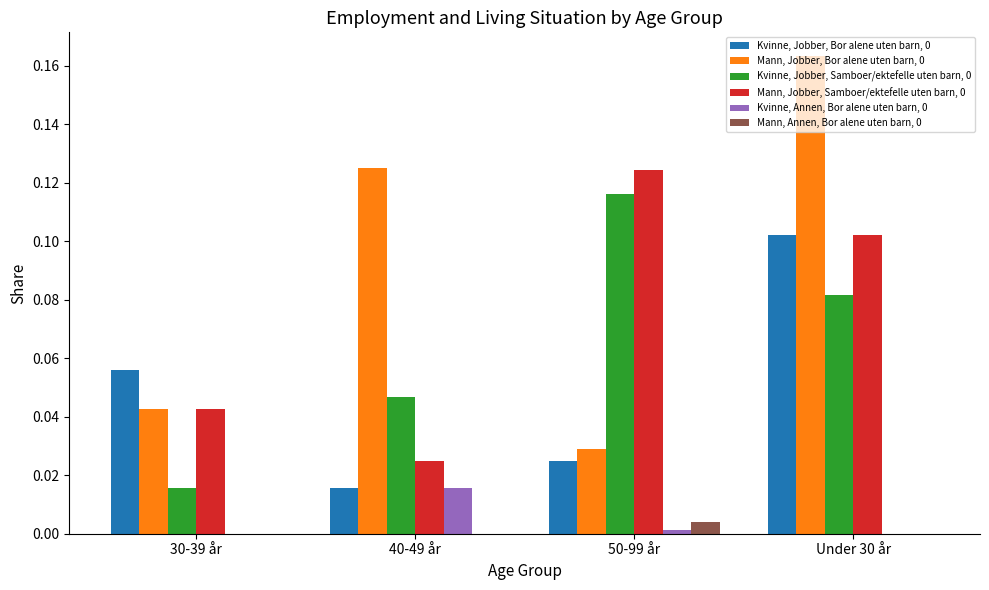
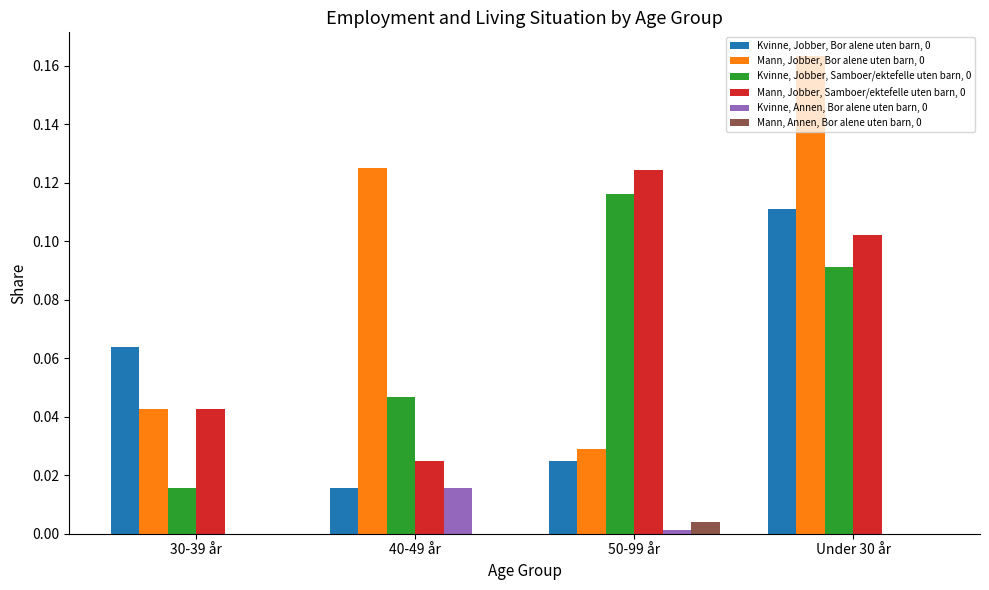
Kvinne, Jobber, Bor alene uten barn, 0, 30-39 år: 0.056 -> 0.064
Kvinne, Jobber, Bor alene uten barn, 0, Under 30 år: 0.102 -> 0.111
Kvinne, Jobber, Samboer/ektefelle uten barn, 0, Under 30 år: 0.082 -> 0.091
